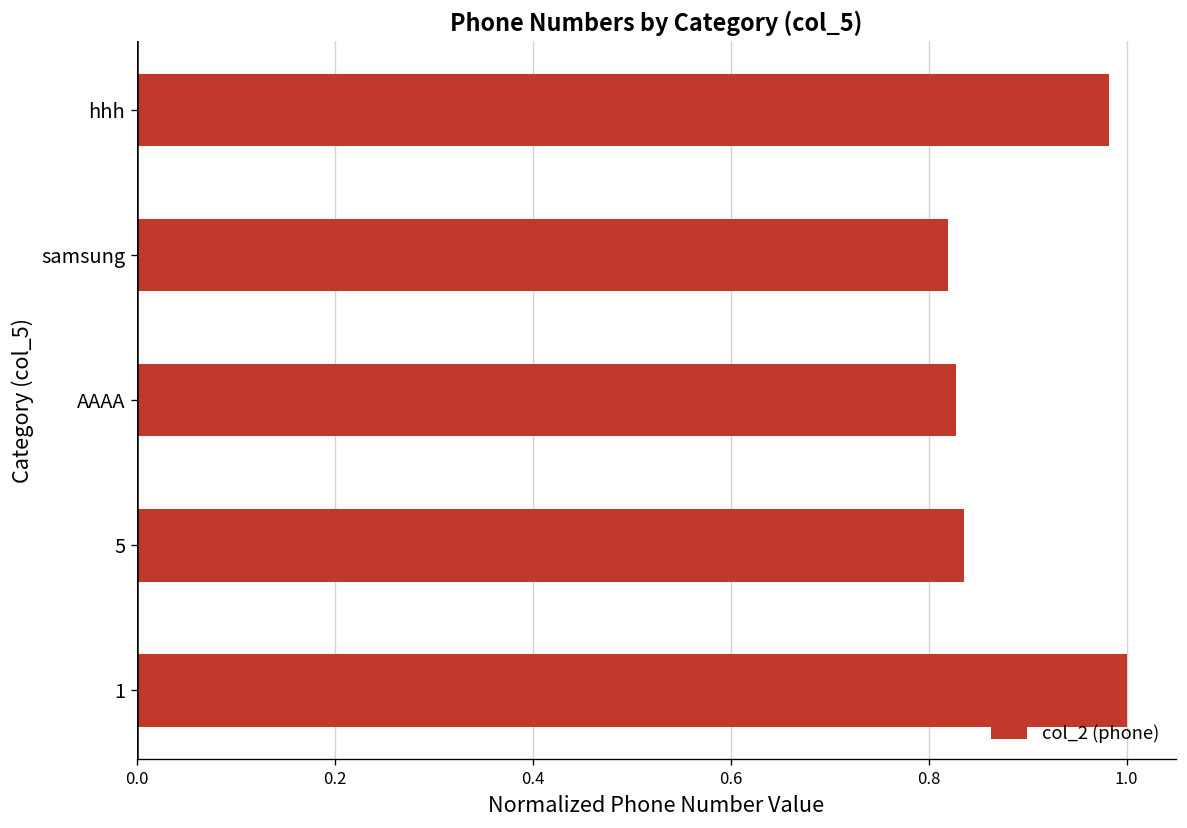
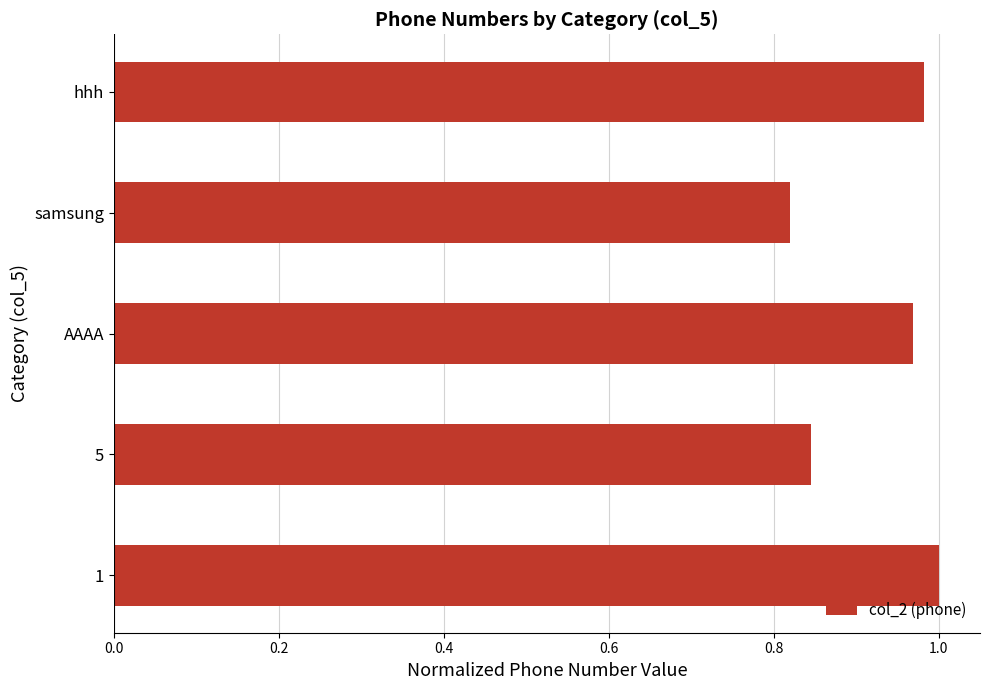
AAAA: 0.83 -> 0.97
5: 0.84 -> 0.85
